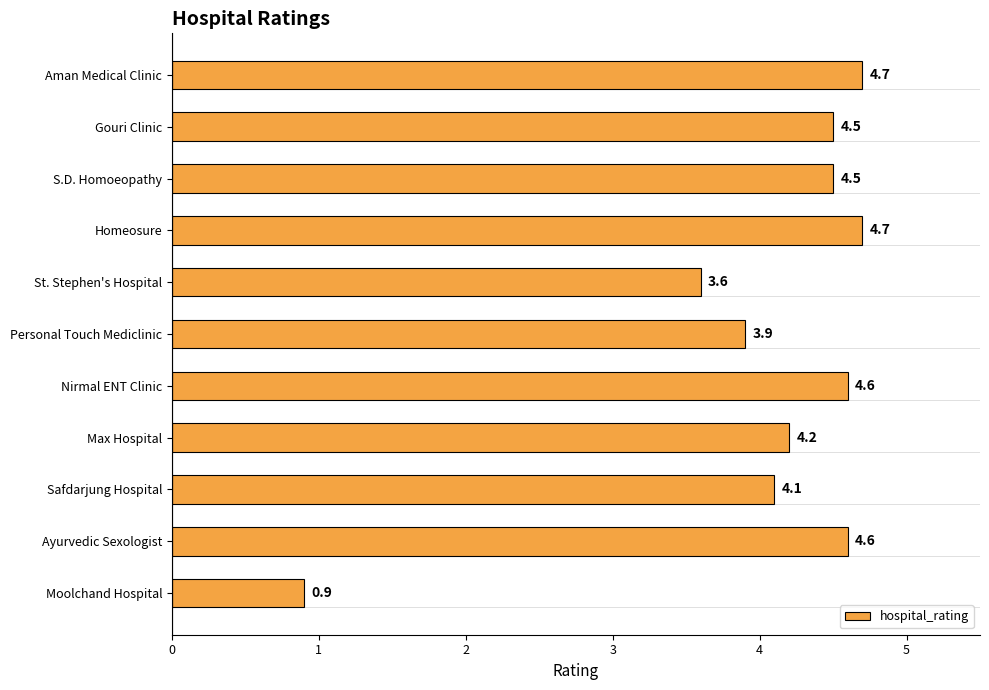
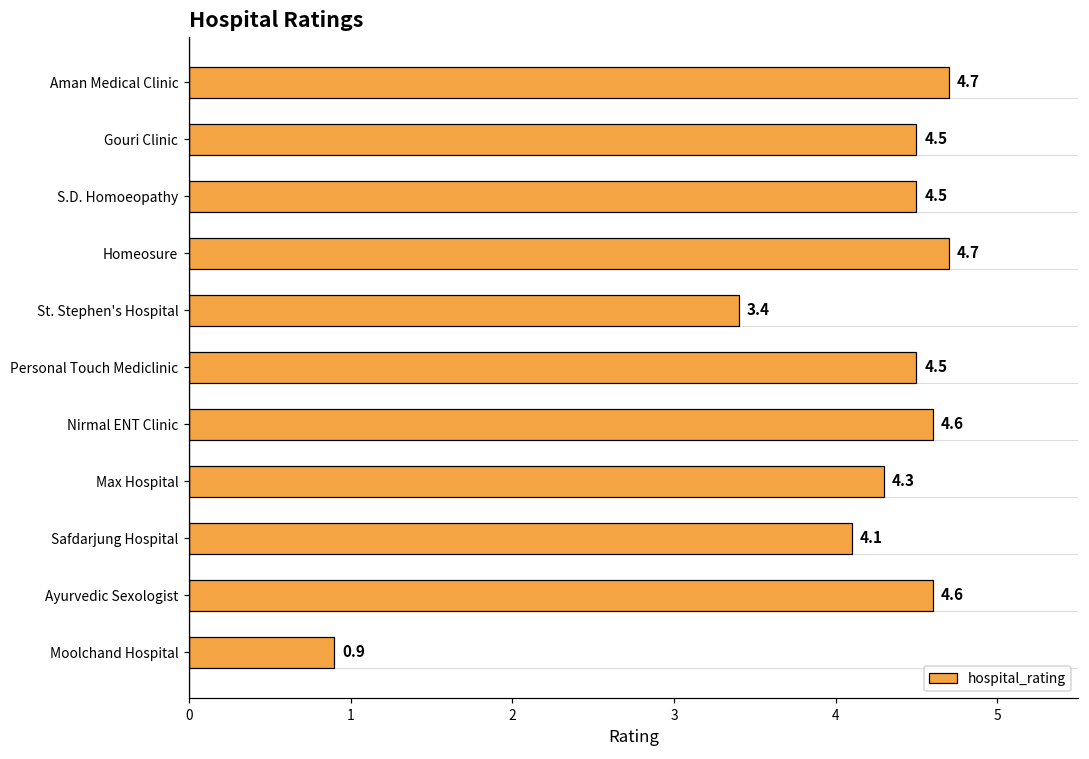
St. Stephen's Hospital: 3.6 -> 3.4
Personal Touch Mediclinic: 3.9 -> 4.5
Max Hospital: 4.2 -> 4.3
